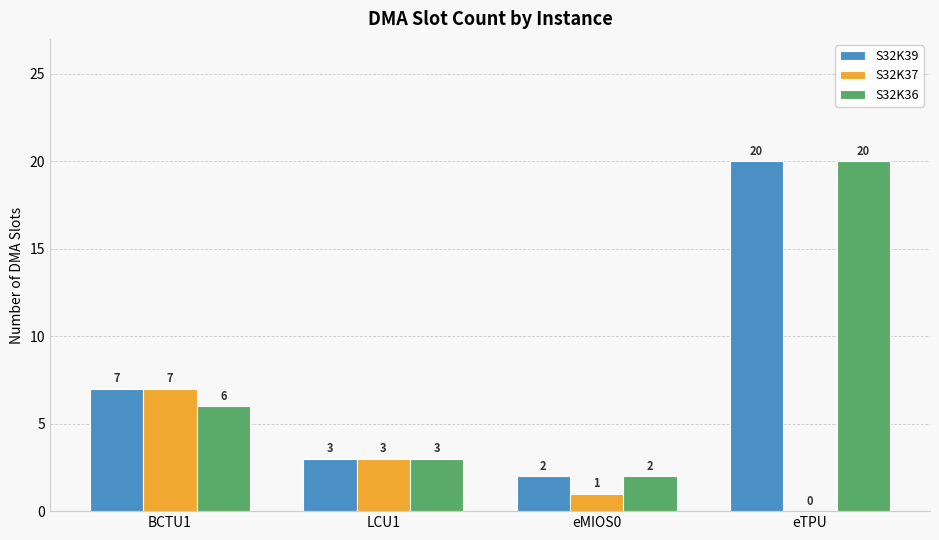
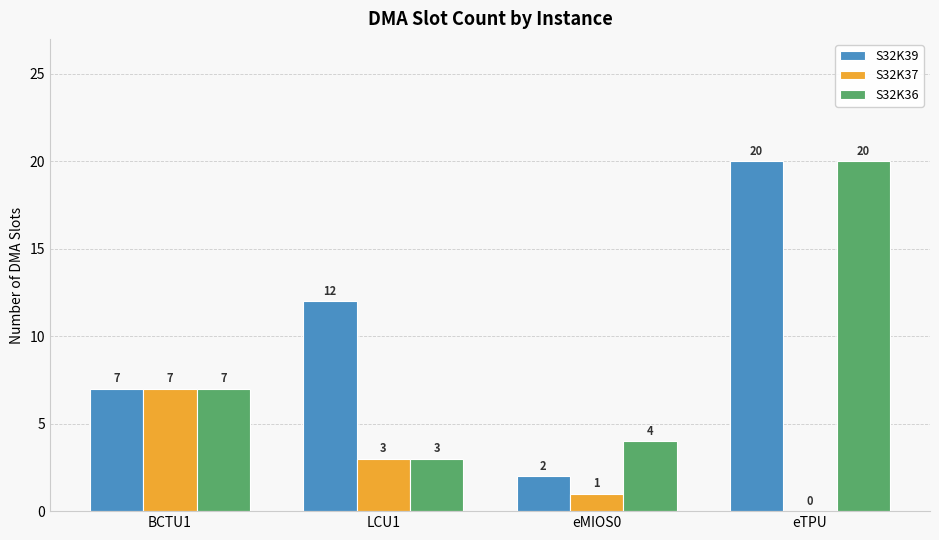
S32K36, BCTU1: 6 -> 7
S32K39, LCU1: 3 -> 12
S32K36, eMIOS0: 2 -> 4
